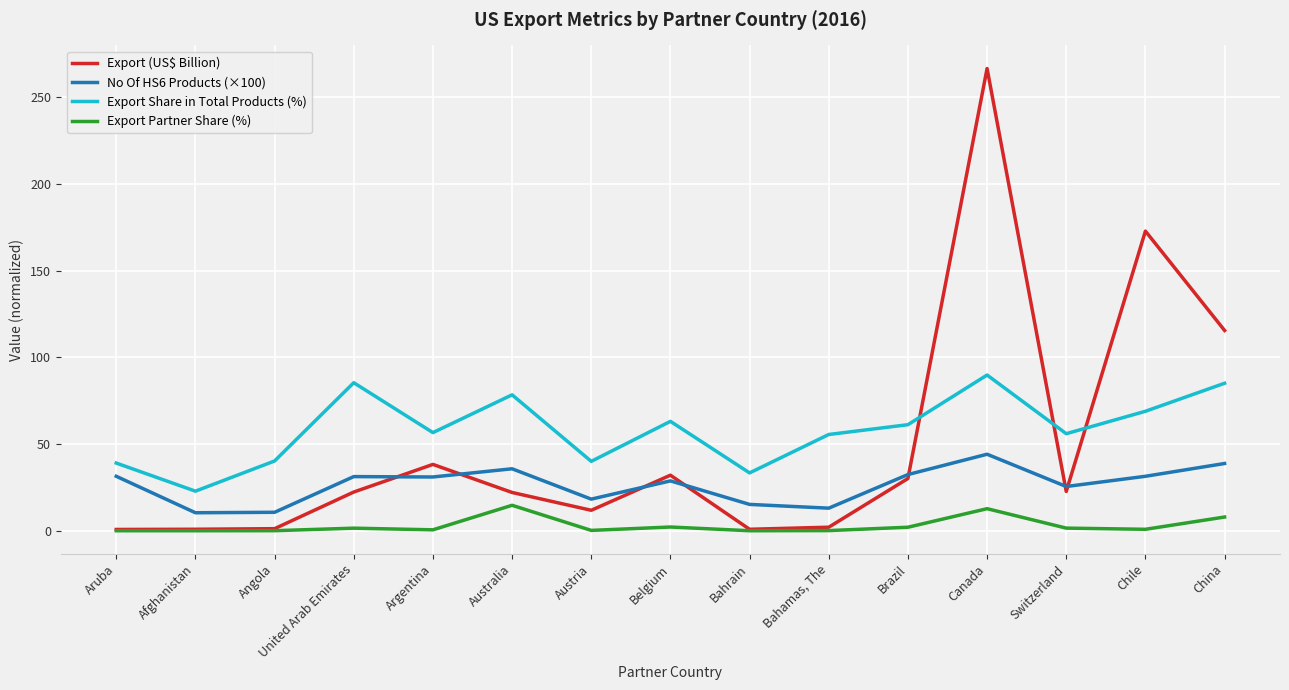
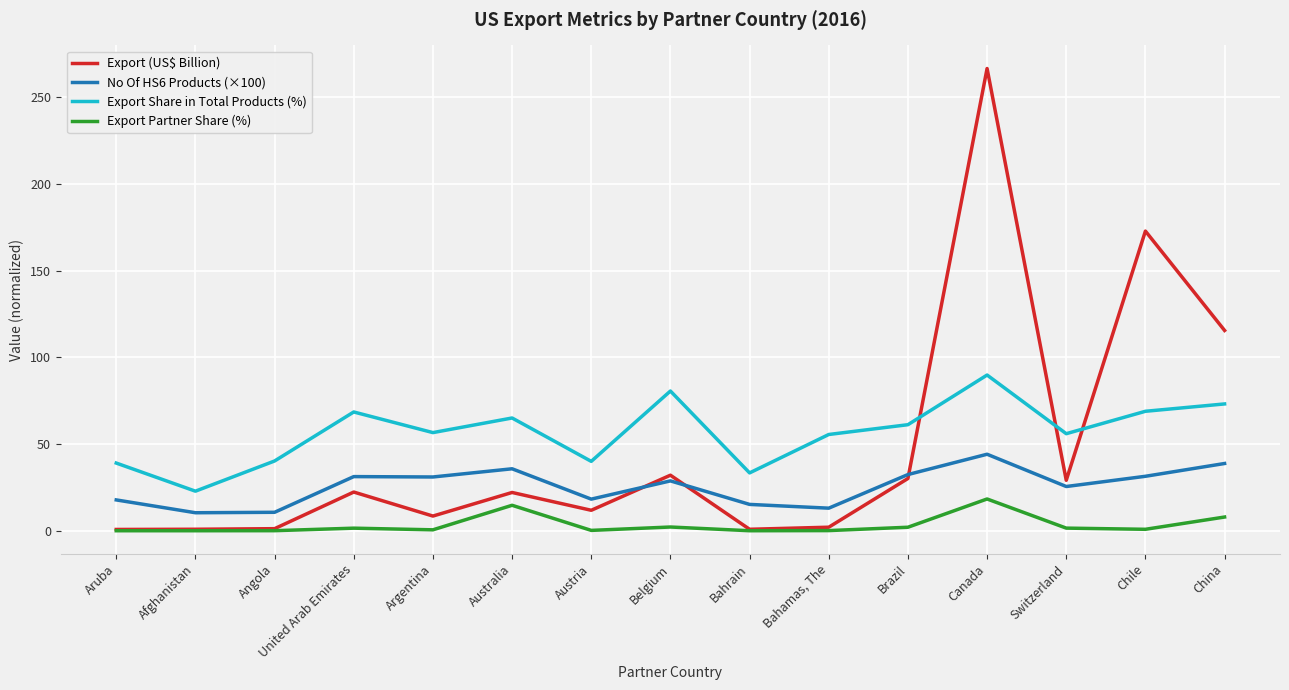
No Of HS6 Products (×100), Aruba: 31 -> 18
Export Share in Total Products (%), United Arab Emirates: 85 -> 69
Export (US$ Billion), Argentina: 38 -> 9
Export Share in Total Products (%), Australia: 78 -> 65
Export Share in Total Products (%), Belgium: 63 -> 81
Export Partner Share (%), Canada: 13 -> 18
Export (US$ Billion), Switzerland: 23 -> 29
Export Share in Total Products (%), China: 85 -> 73
